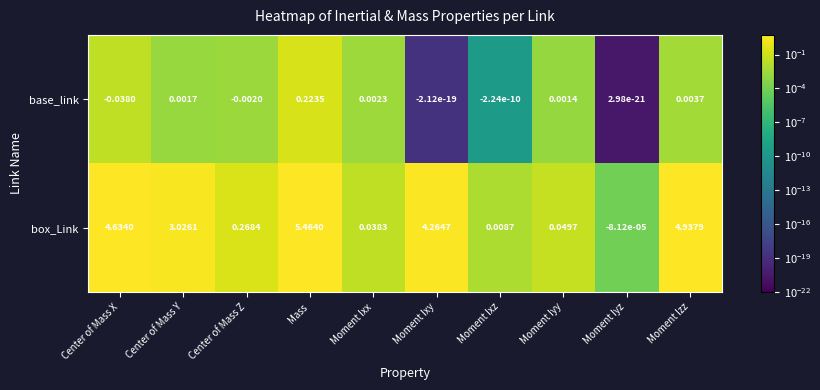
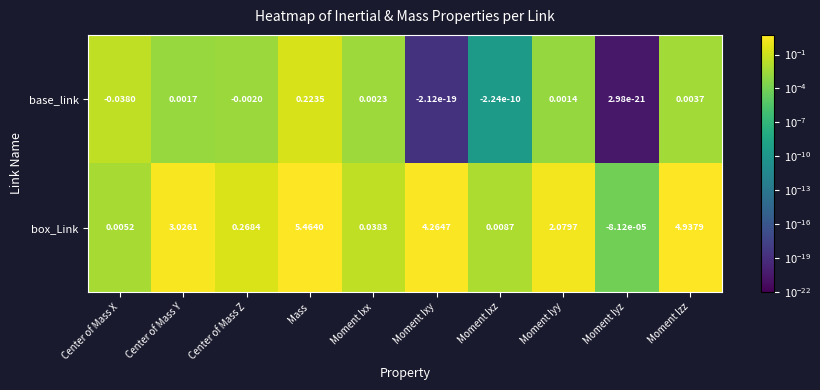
box_Link, Center of Mass X: 4.6340 -> 0.0052
box_Link, Moment Iyy: 0.0497 -> 2.0797
